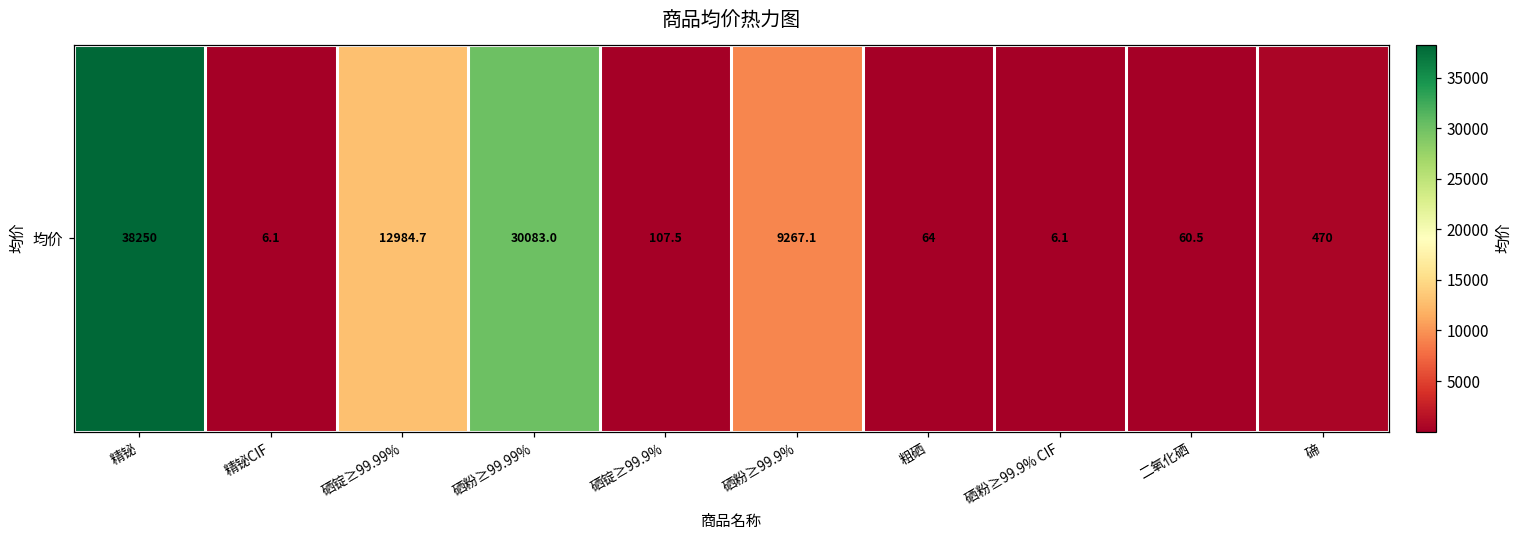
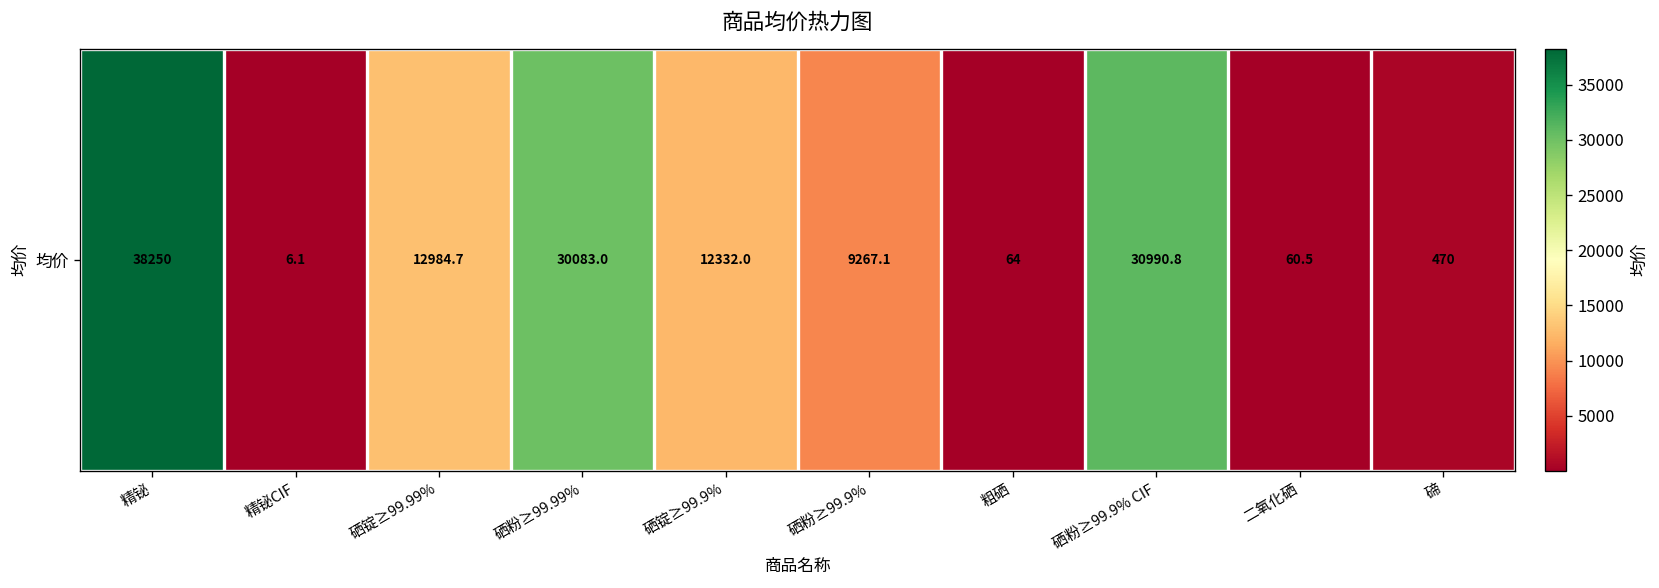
均价, 硒锭≥99.9%: 107.5 -> 12332.0
均价, 硒粉≥99.9% CIF: 6.1 -> 30990.8
